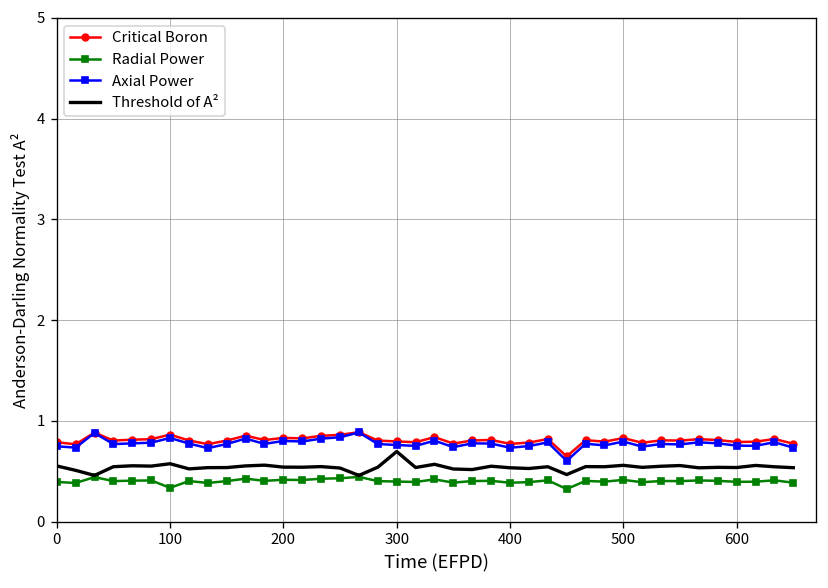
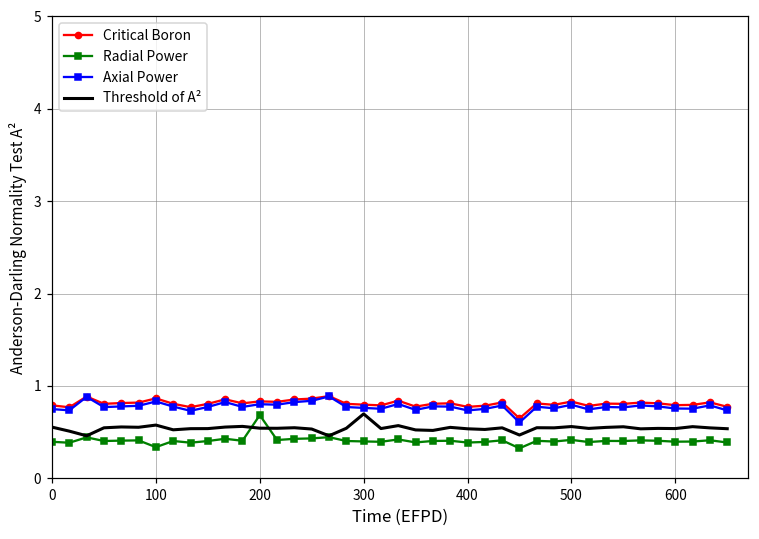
Radial Power, 200: 0.4 -> 0.7
